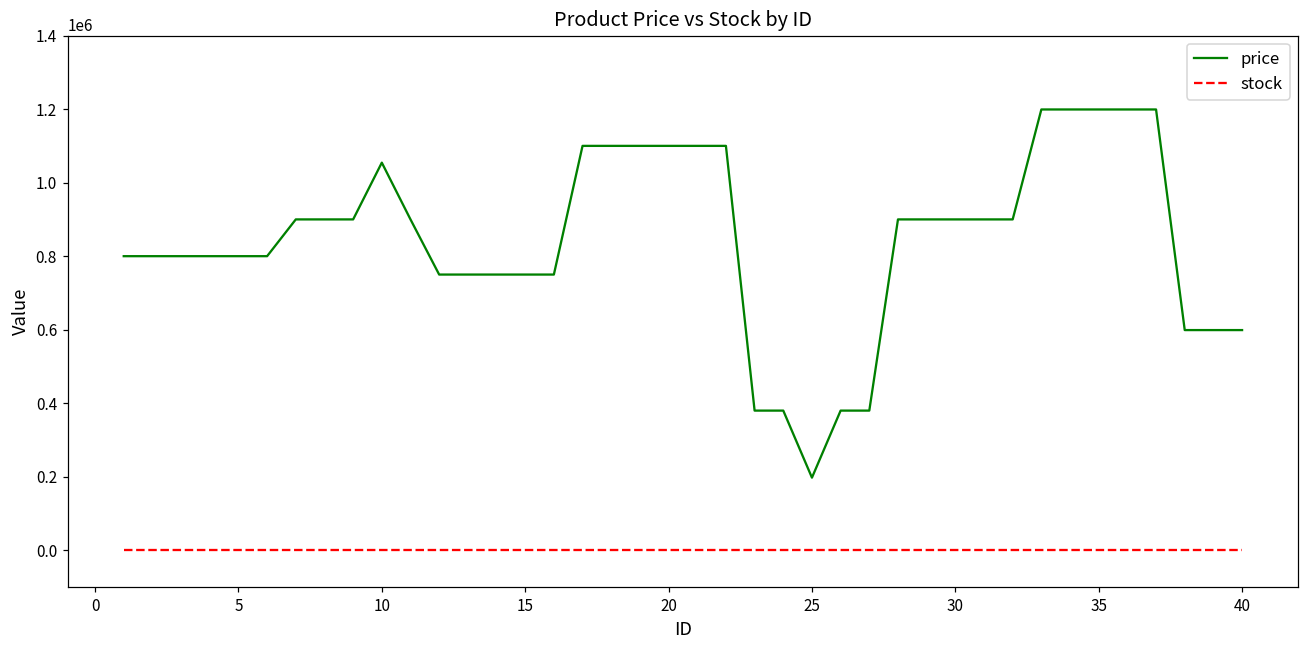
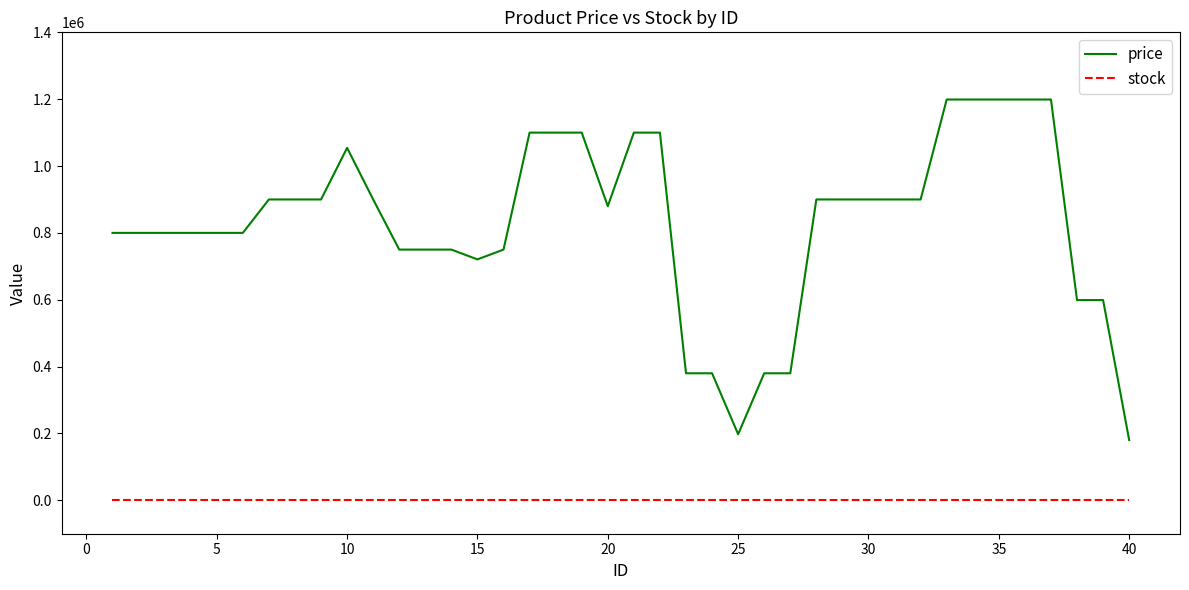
price, 15: 750000 -> 720000
price, 20: 1100000 -> 880000
price, 40: 600000 -> 180000
